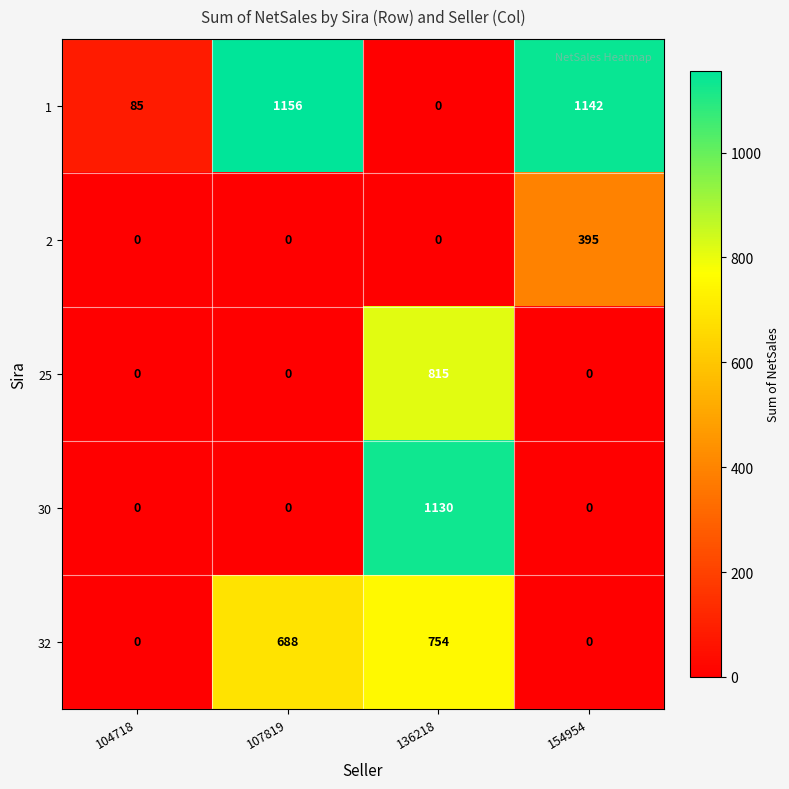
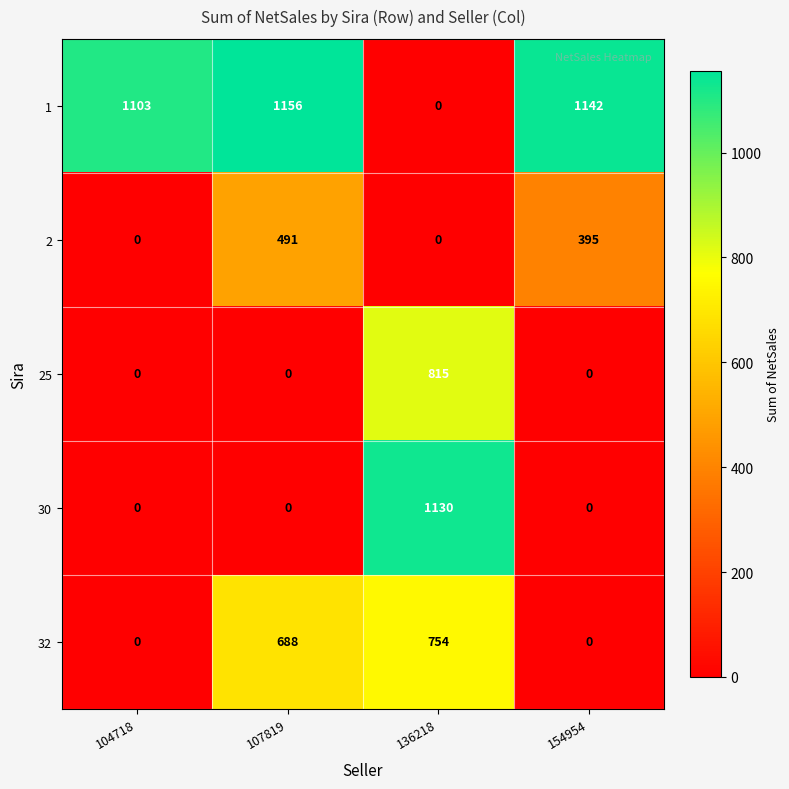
1, 104718: 85 -> 1103
2, 107819: 0 -> 491
